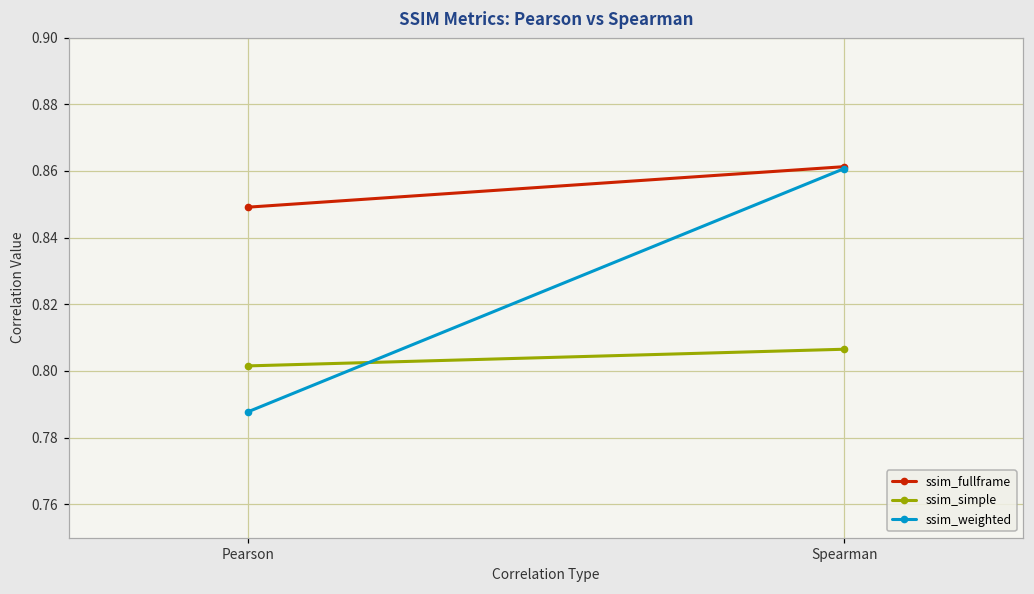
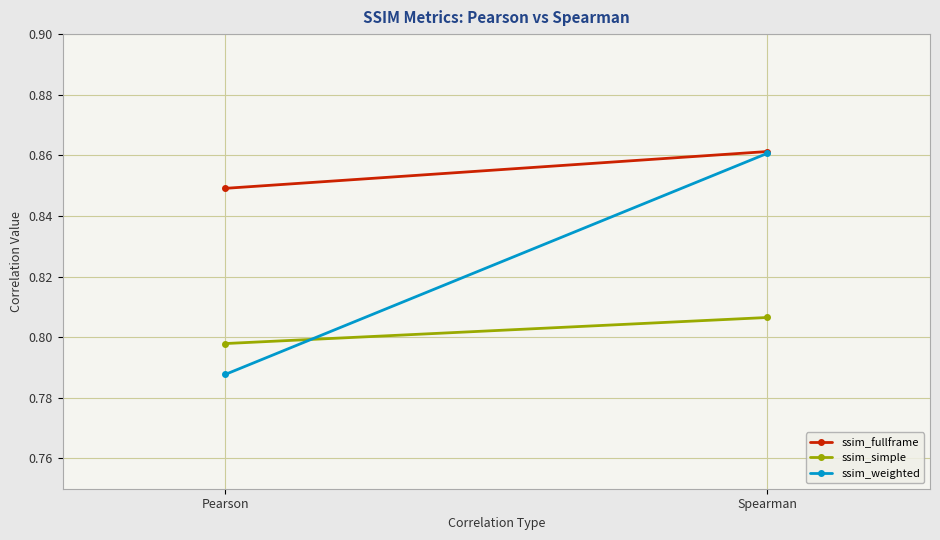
ssim_simple, Pearson: 0.802 -> 0.798
